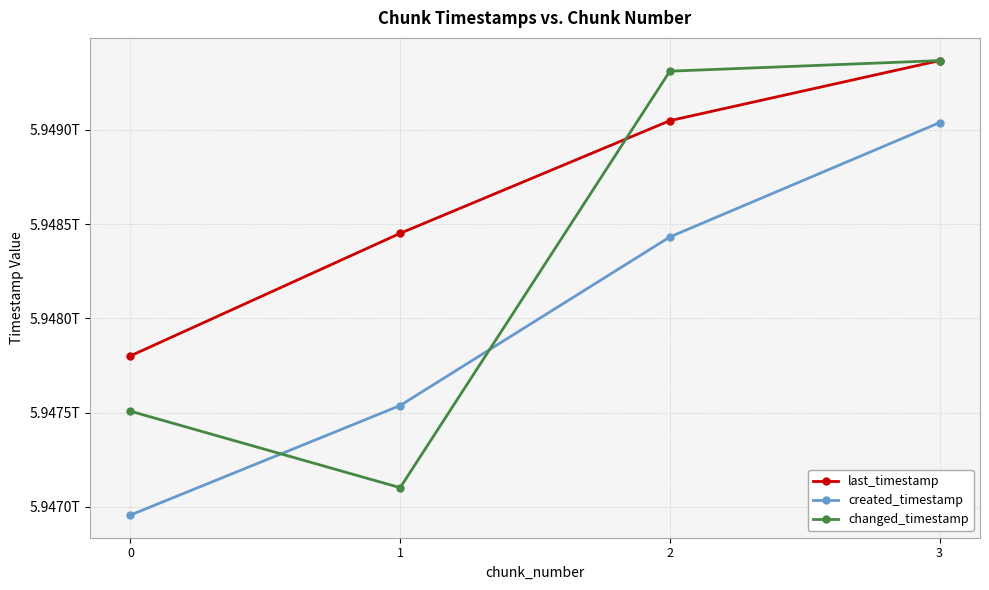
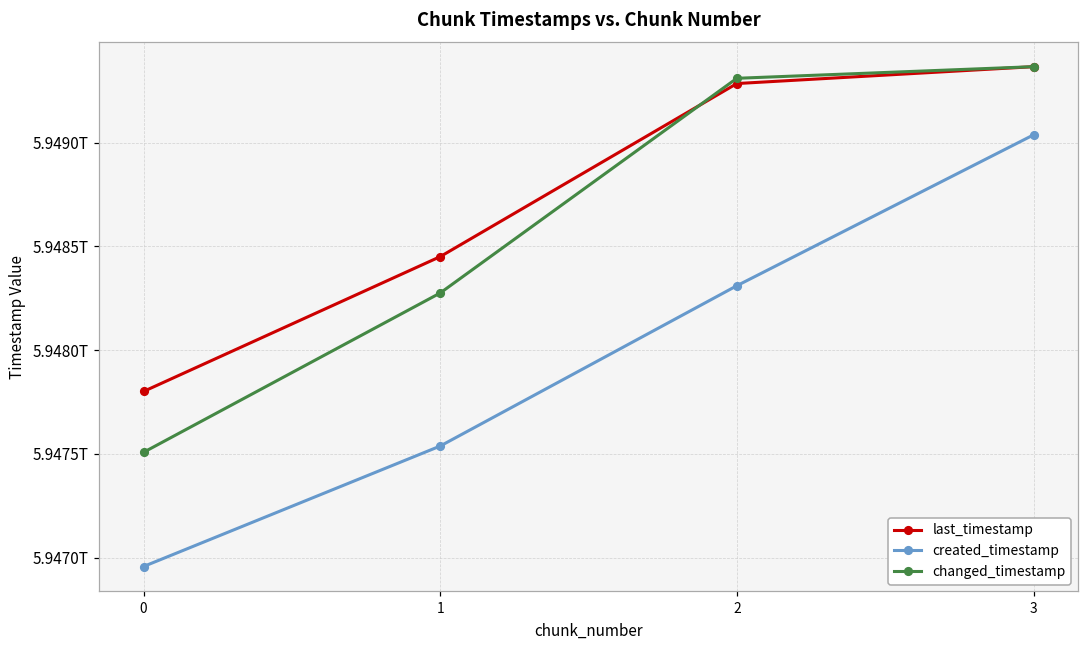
changed_timestamp, 1: 5.94710T -> 5.94828T
last_timestamp, 2: 5.94905T -> 5.94929T
created_timestamp, 2: 5.94843T -> 5.94831T
